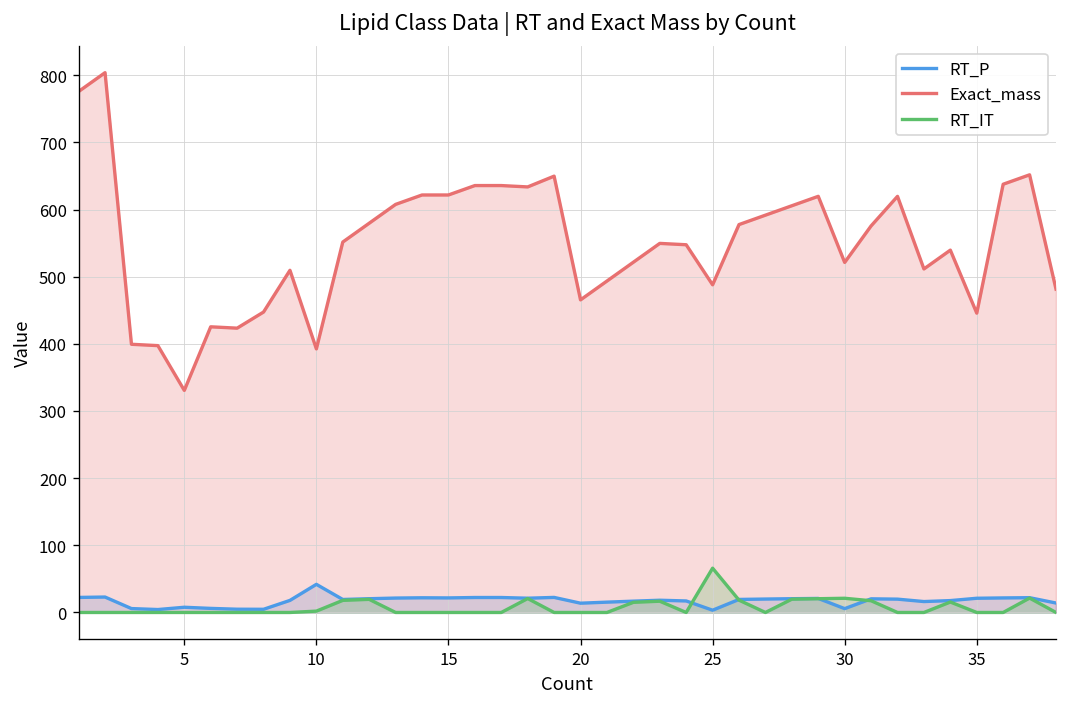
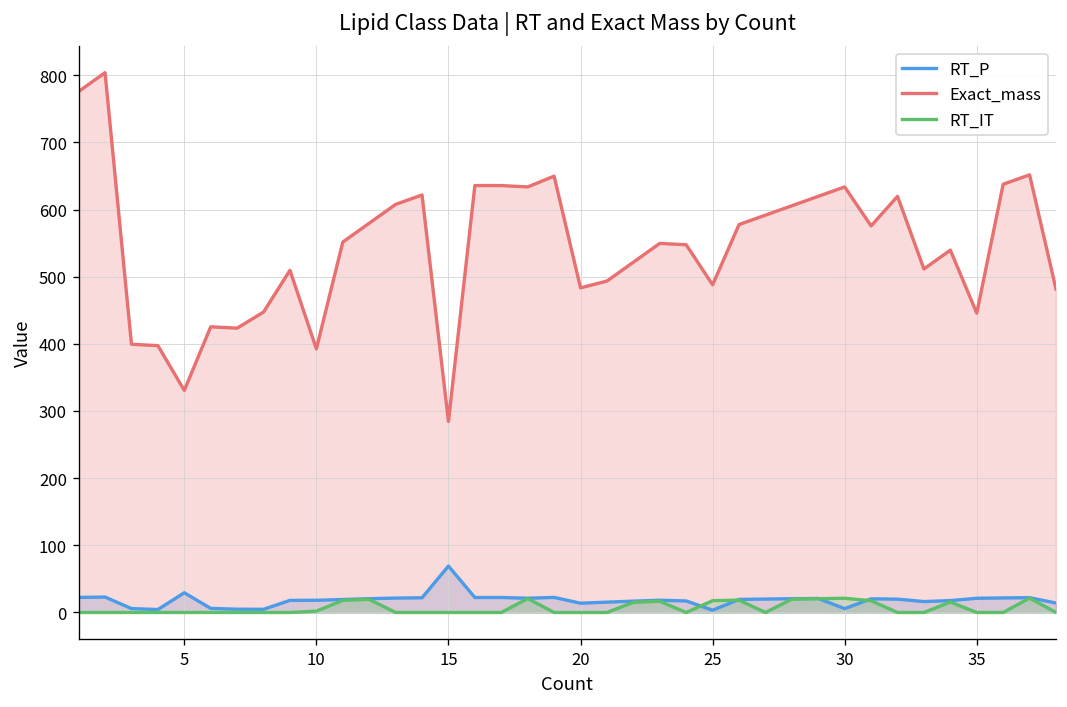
RT_P, 5: 10 -> 30
RT_P, 10: 40 -> 20
RT_P, 15: 20 -> 70
Exact_mass, 15: 620 -> 280
Exact_mass, 20: 470 -> 480
RT_IT, 25: 70 -> 20
Exact_mass, 30: 520 -> 630
